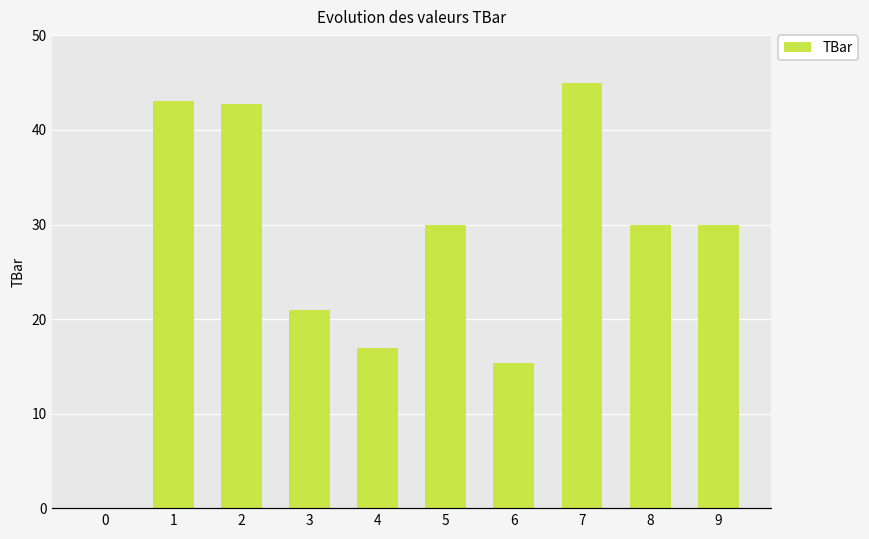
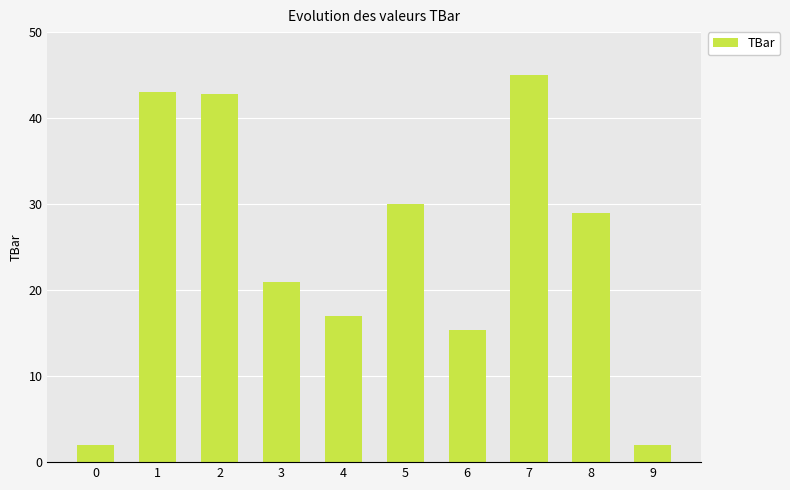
0: 0 -> 2
8: 30 -> 29
9: 30 -> 2
